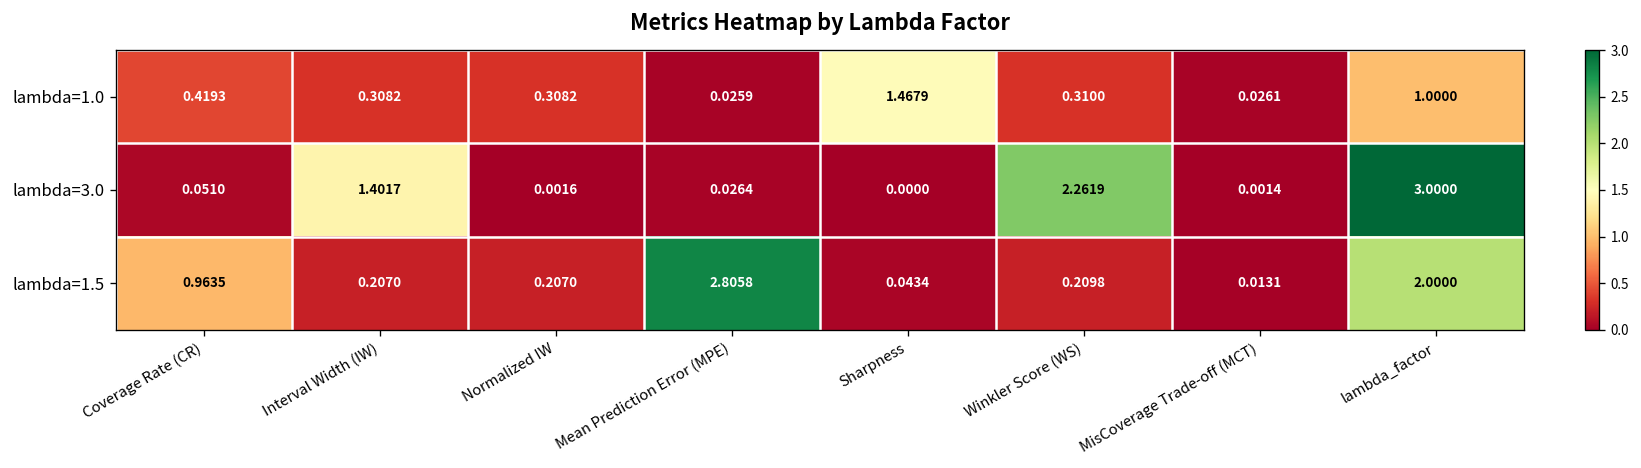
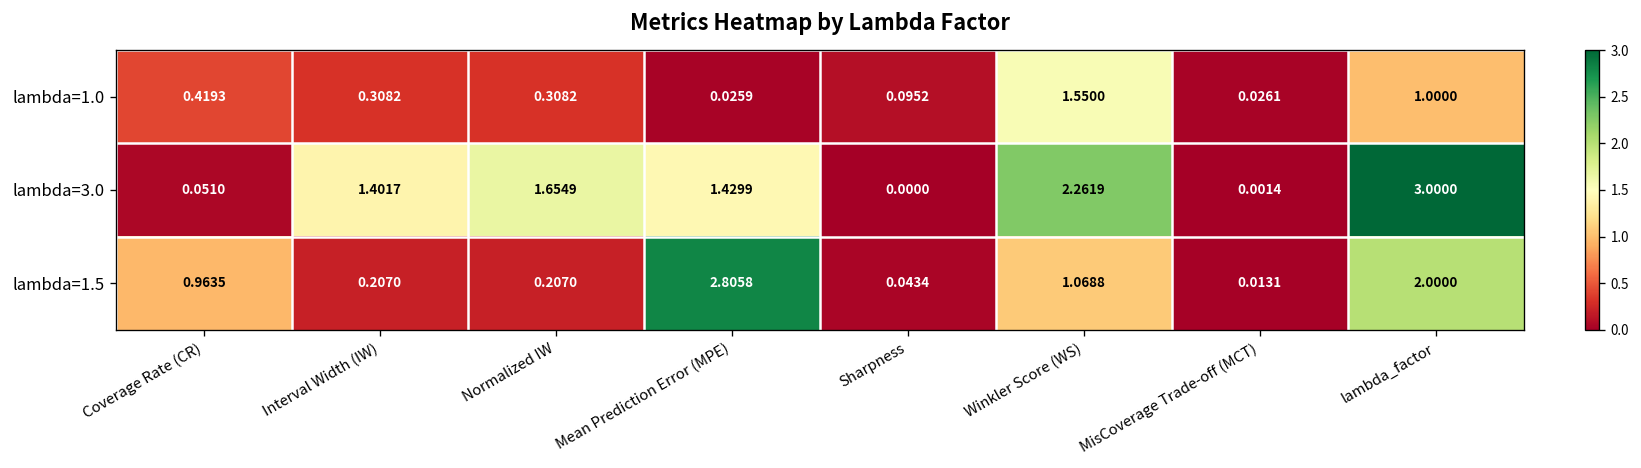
lambda=1.0, Sharpness: 1.4679 -> 0.0952
lambda=1.0, Winkler Score (WS): 0.3100 -> 1.5500
lambda=3.0, Normalized IW: 0.0016 -> 1.6549
lambda=3.0, Mean Prediction Error (MPE): 0.0264 -> 1.4299
lambda=1.5, Winkler Score (WS): 0.2098 -> 1.0688
